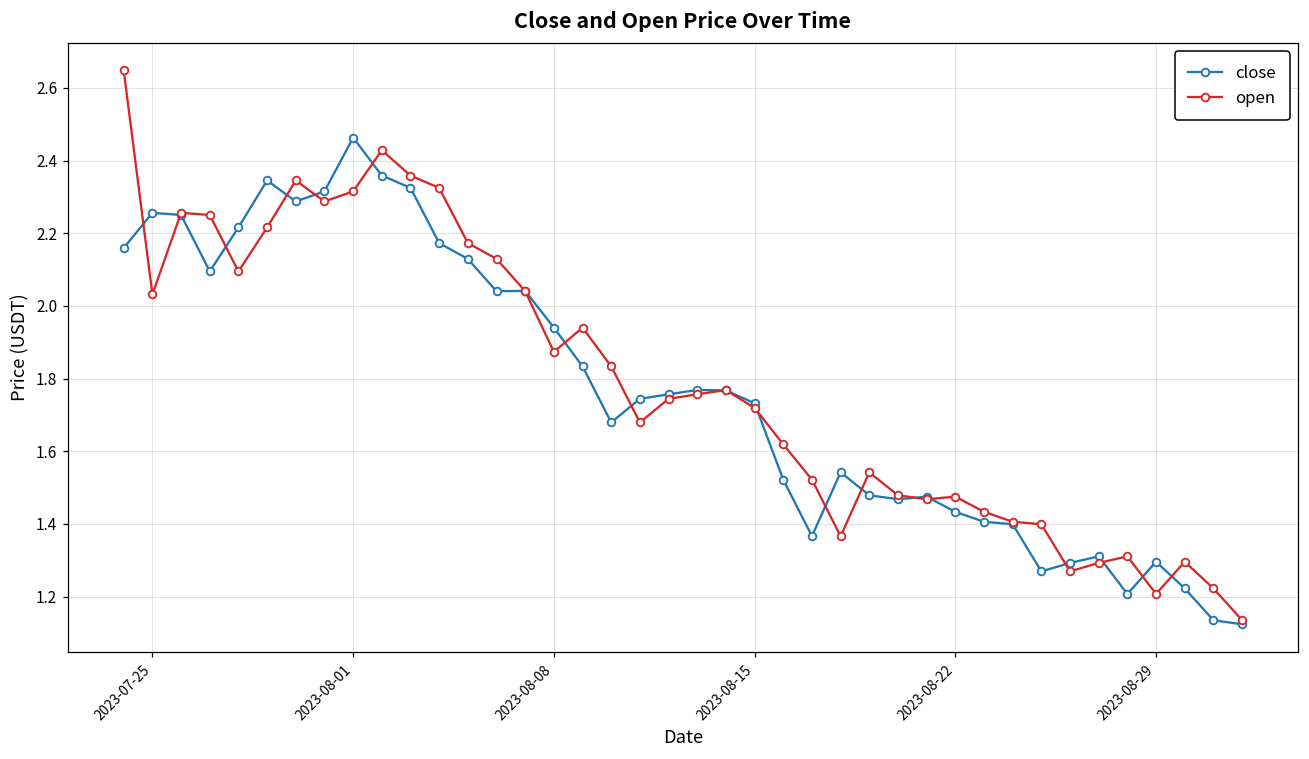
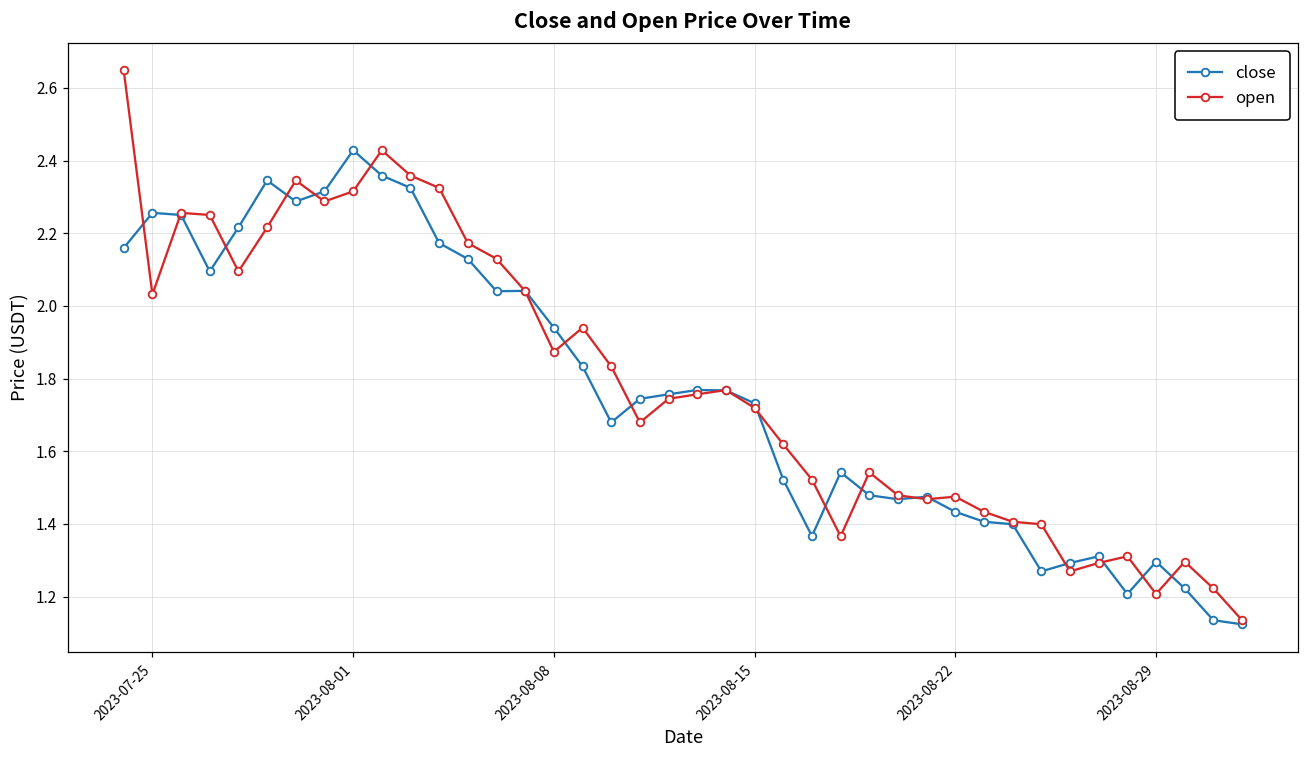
close, 2023-08-01: 2.46 -> 2.43
